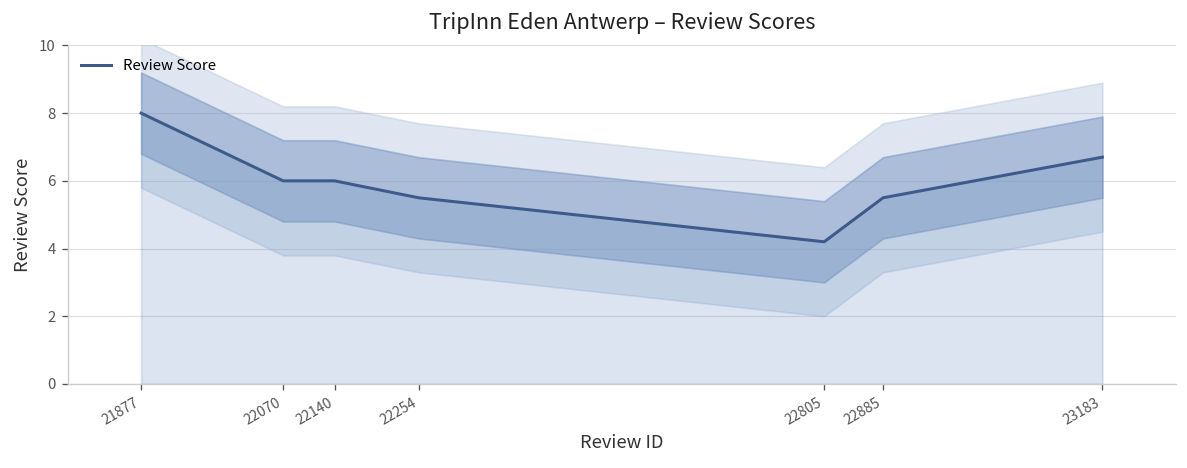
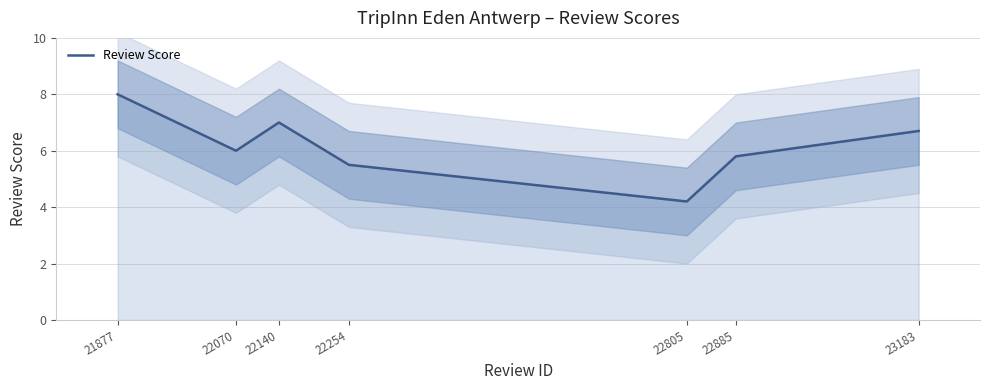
Review Score, 22140: 6 -> 7
Review Score, 22885: 5.5 -> 5.8
